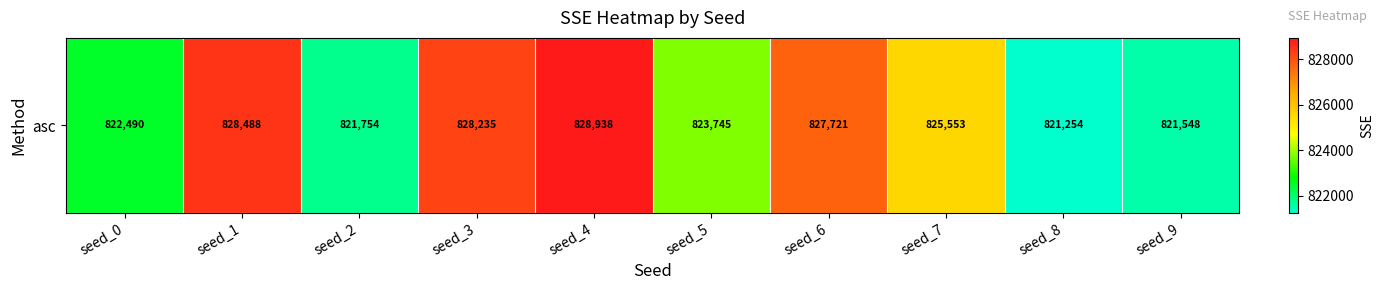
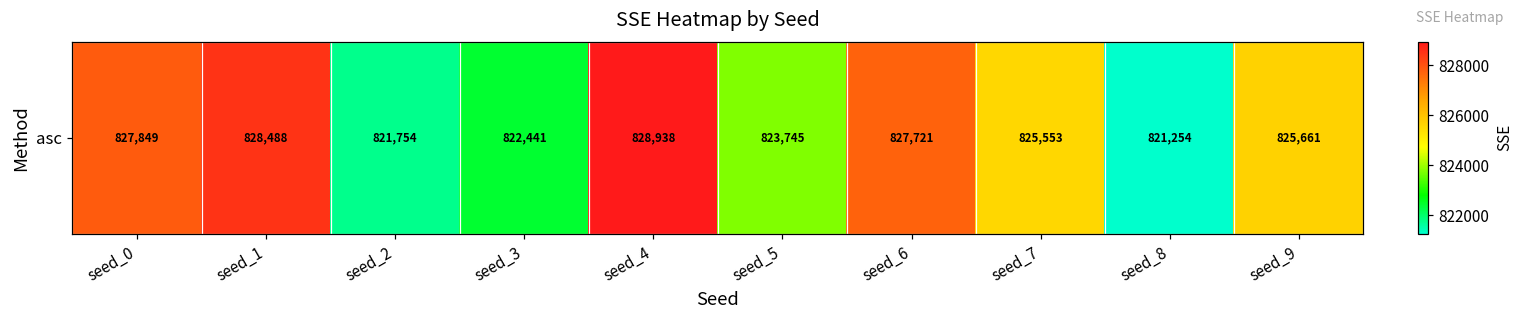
asc, seed_0: 822,490 -> 827,849
asc, seed_3: 828,235 -> 822,441
asc, seed_9: 821,548 -> 825,661
